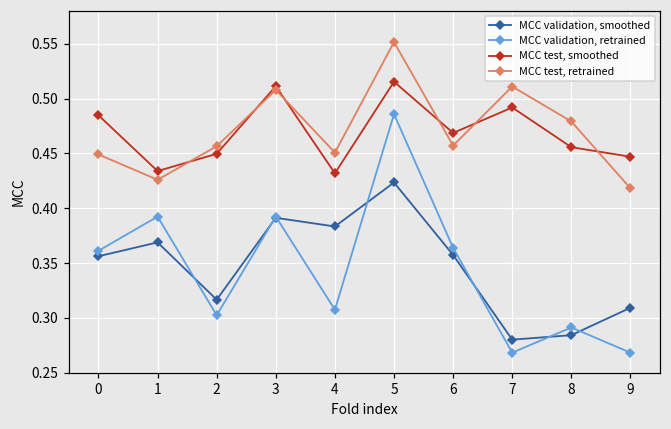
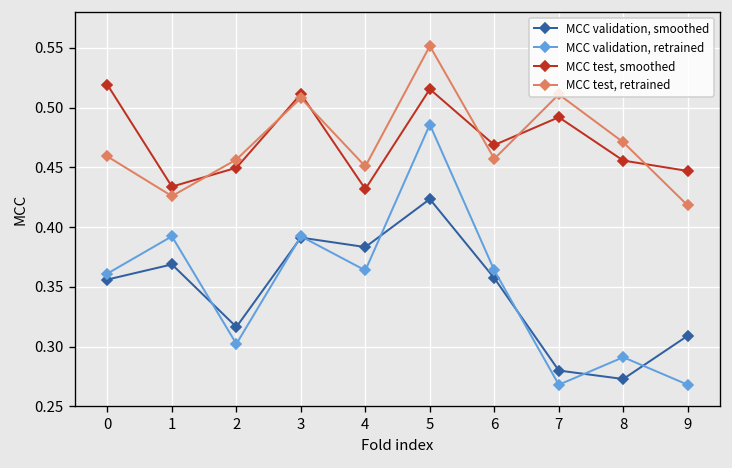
MCC test, smoothed, 0: 0.48 -> 0.52
MCC test, retrained, 0: 0.45 -> 0.46
MCC validation, retrained, 4: 0.31 -> 0.36
MCC validation, smoothed, 8: 0.28 -> 0.27
MCC test, retrained, 8: 0.48 -> 0.47
